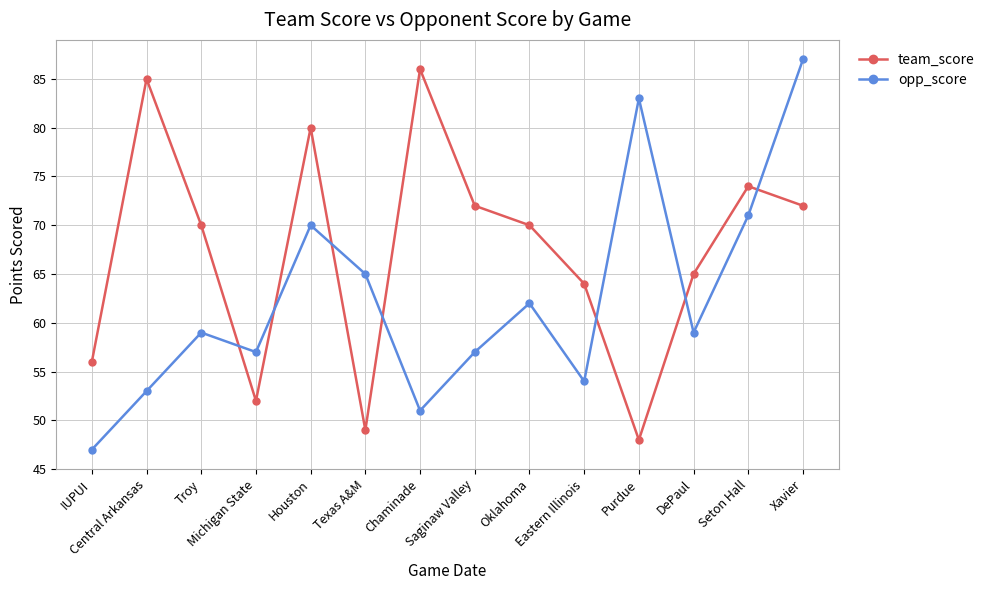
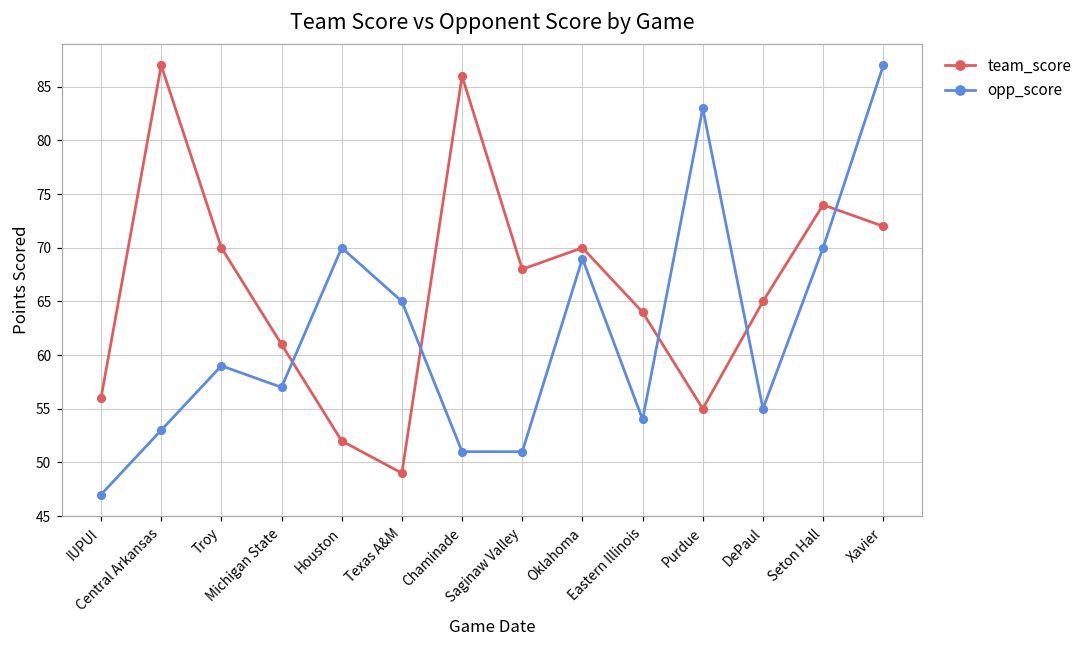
team_score, Central Arkansas: 85 -> 87
team_score, Michigan State: 52 -> 61
team_score, Houston: 80 -> 52
team_score, Saginaw Valley: 72 -> 68
opp_score, Saginaw Valley: 57 -> 51
opp_score, Oklahoma: 62 -> 69
team_score, Purdue: 48 -> 55
opp_score, DePaul: 59 -> 55
opp_score, Seton Hall: 71 -> 70
